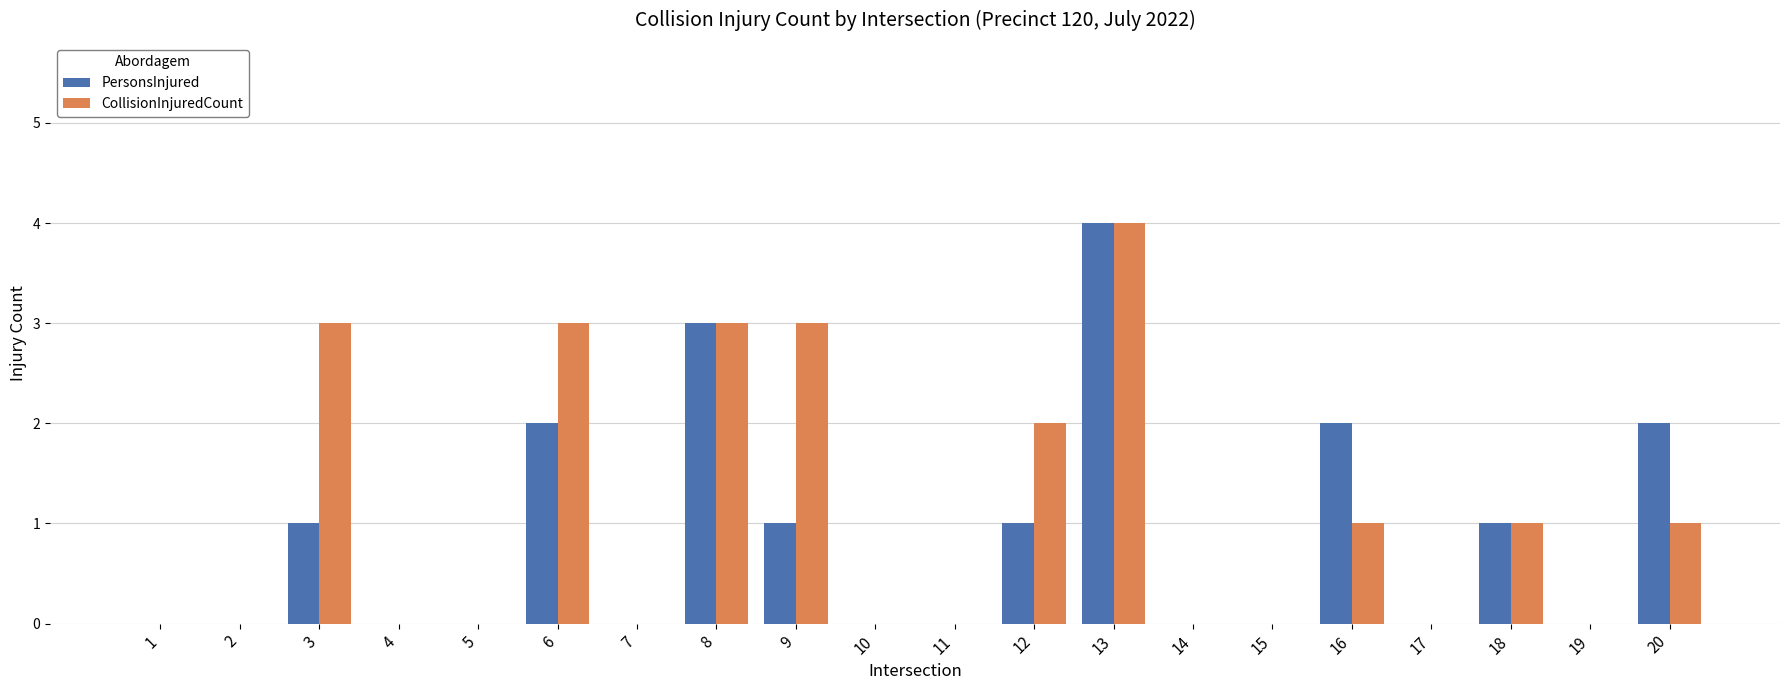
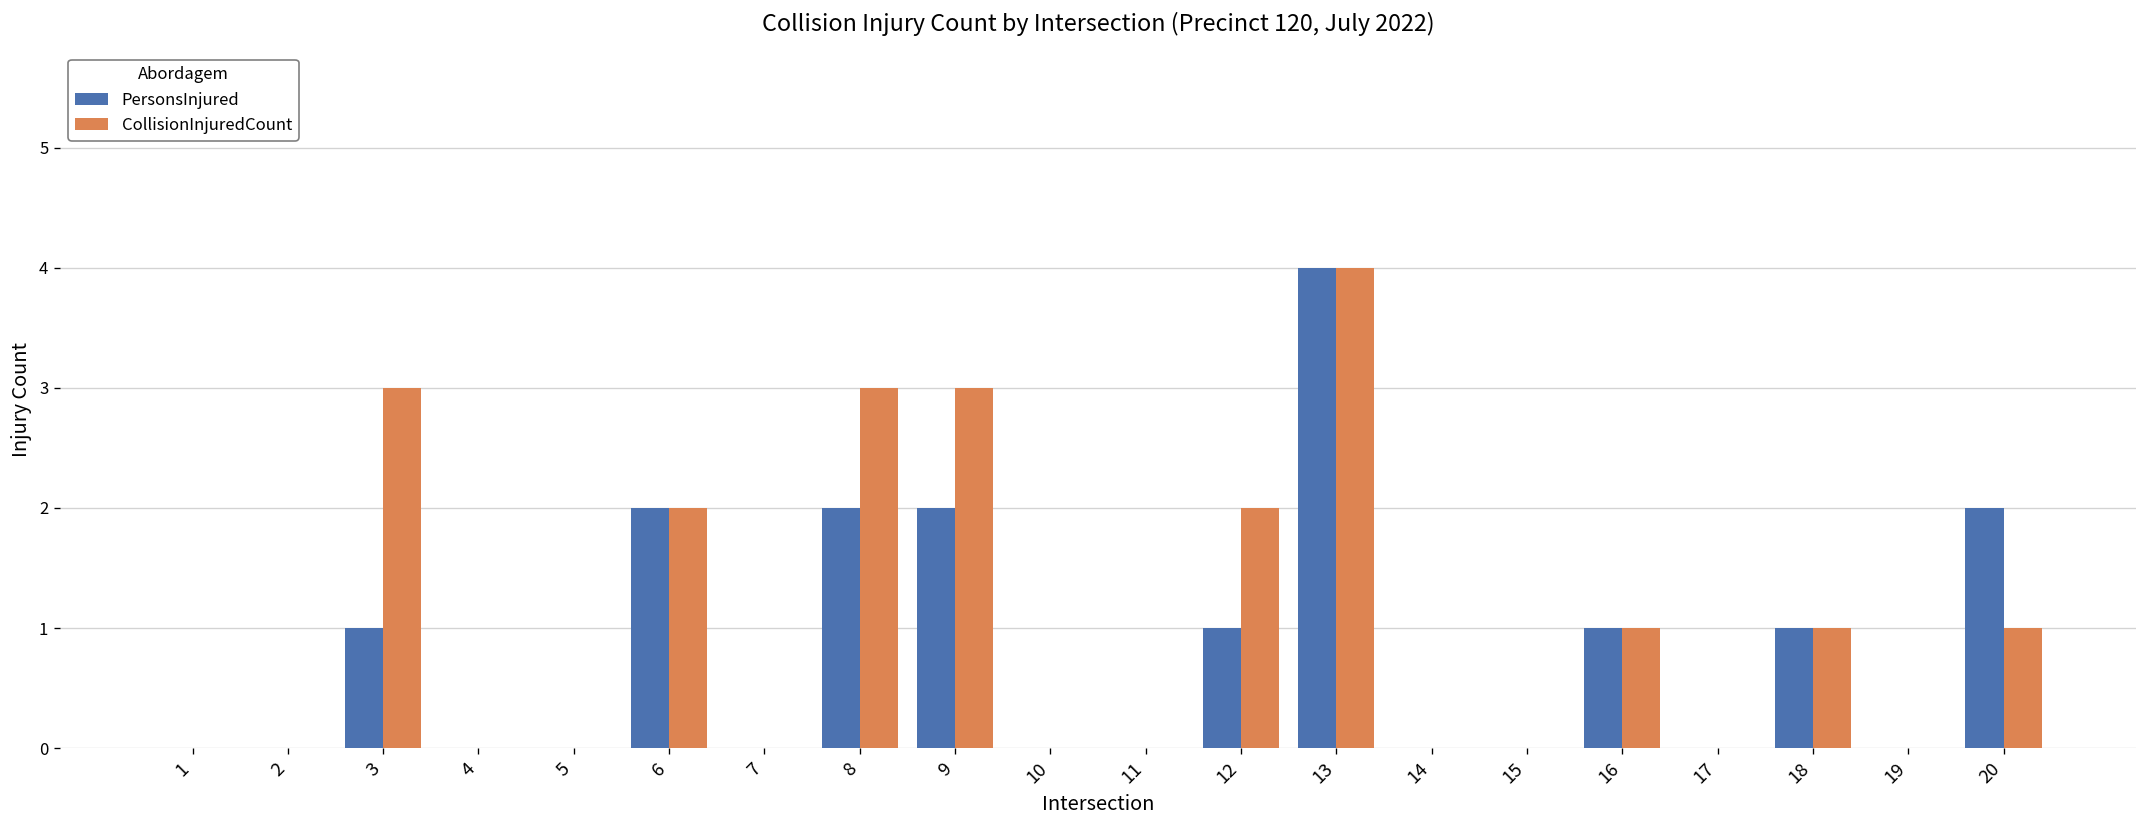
CollisionInjuredCount, 6: 3 -> 2
PersonsInjured, 8: 3 -> 2
PersonsInjured, 9: 1 -> 2
PersonsInjured, 16: 2 -> 1
